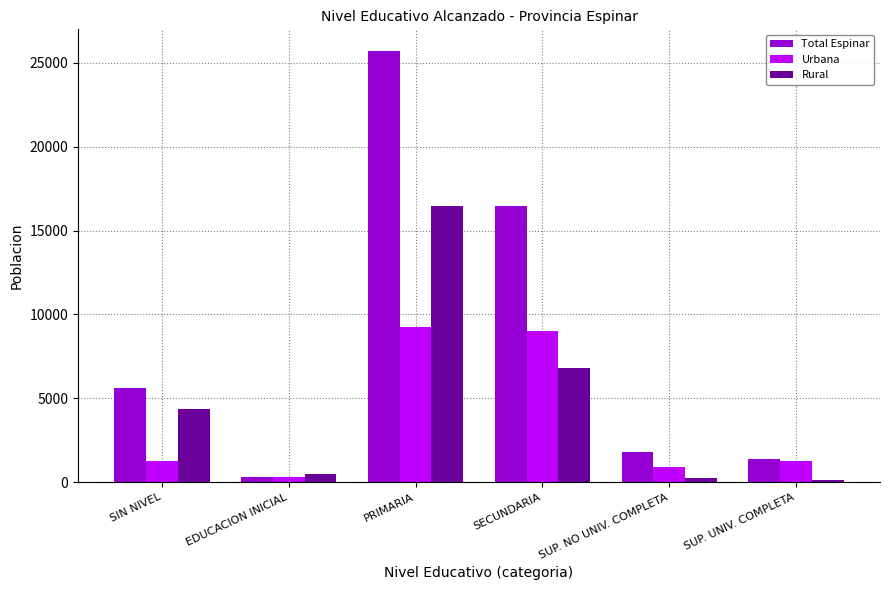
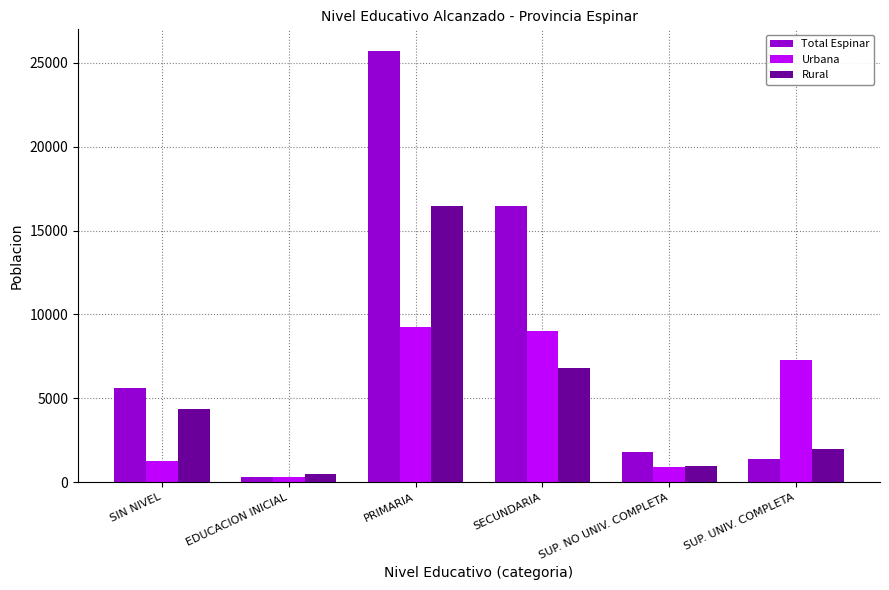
Rural, SUP. NO UNIV. COMPLETA: 300 -> 900
Urbana, SUP. UNIV. COMPLETA: 1300 -> 7300
Rural, SUP. UNIV. COMPLETA: 100 -> 2000
